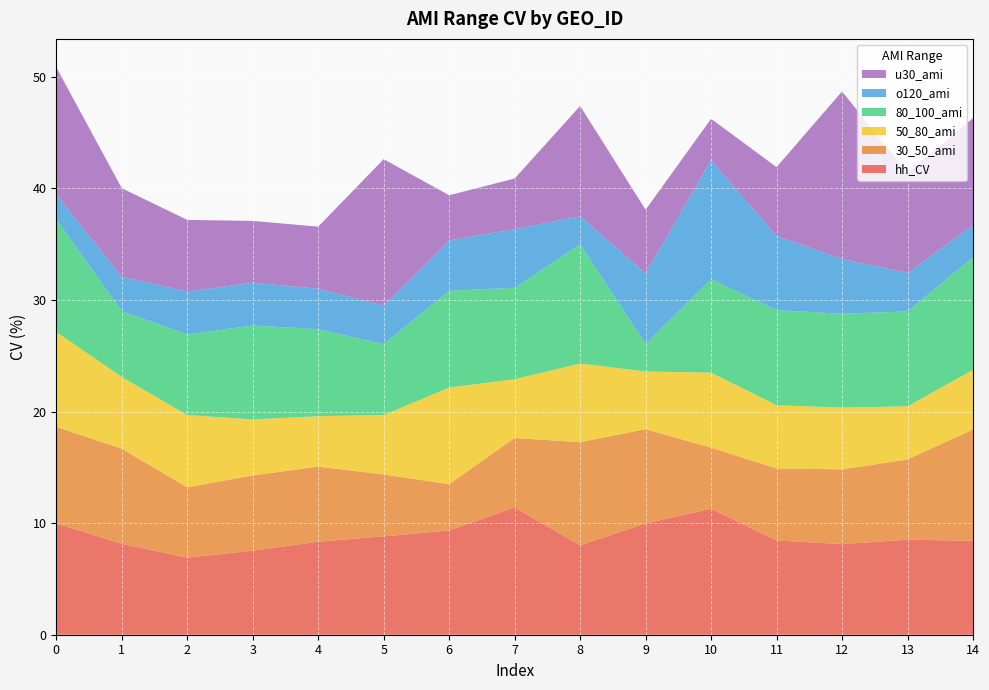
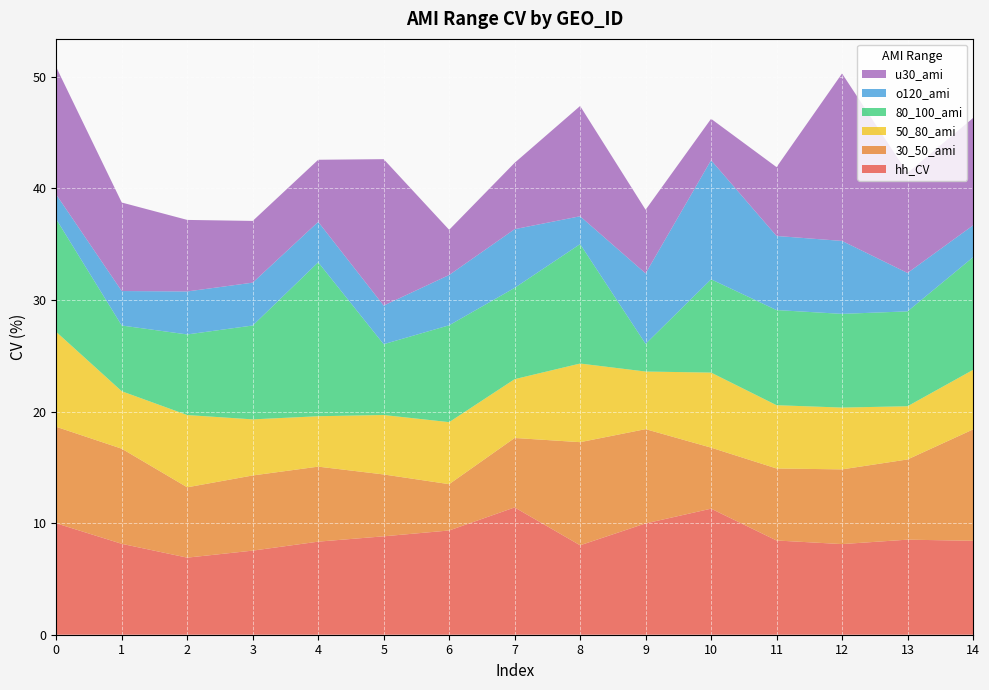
50_80_ami, 1: 6.4 -> 5.1
80_100_ami, 4: 7.8 -> 13.8
50_80_ami, 6: 8.7 -> 5.6
u30_ami, 7: 4.5 -> 5.9
o120_ami, 12: 4.9 -> 6.5
